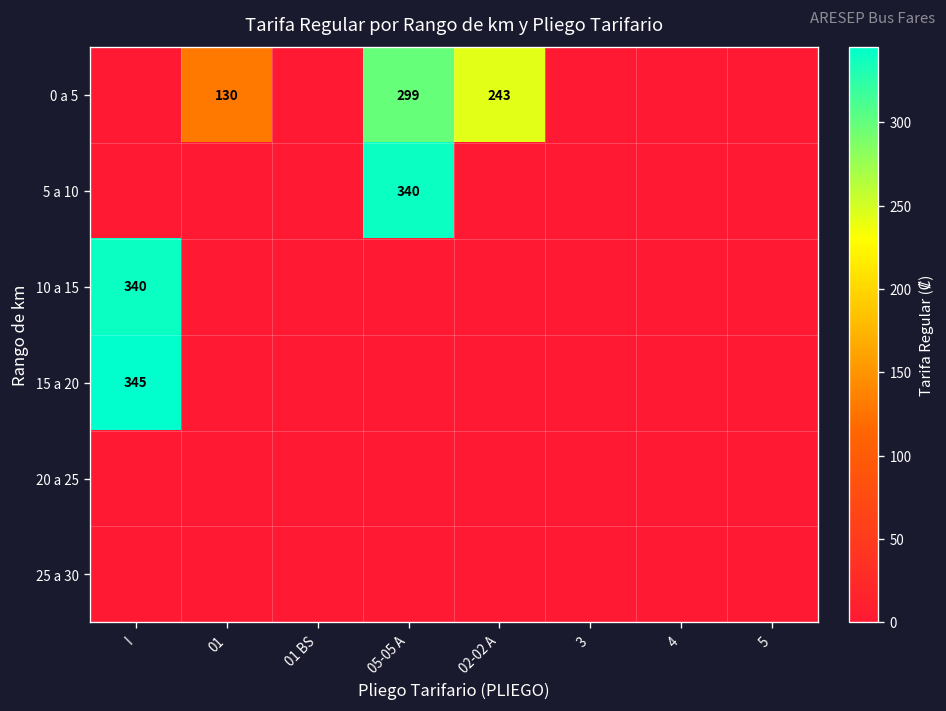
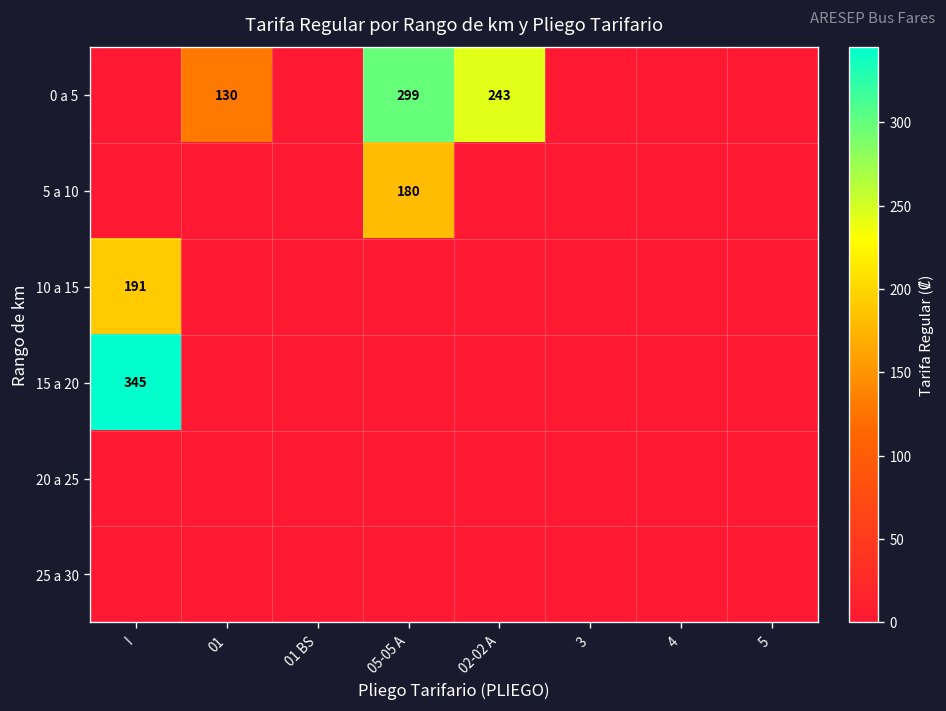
5 a 10, 05-05 A: 340 -> 180
10 a 15, I: 340 -> 191
